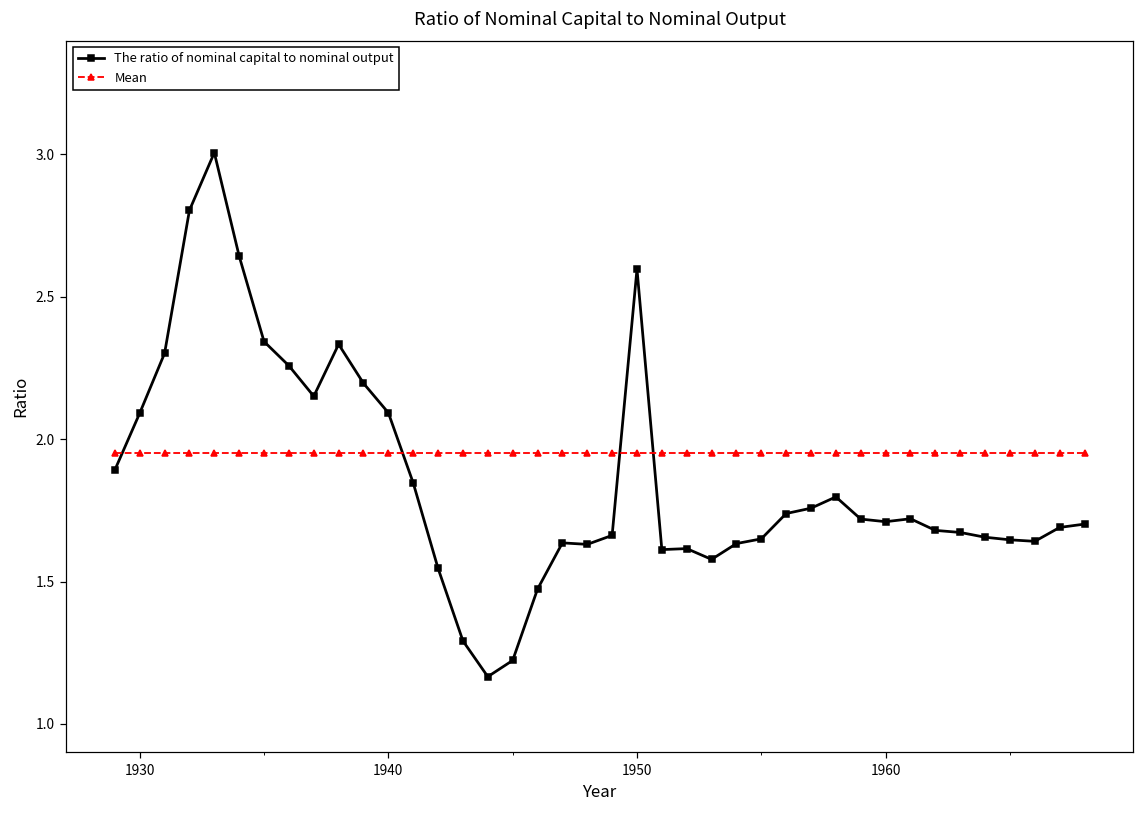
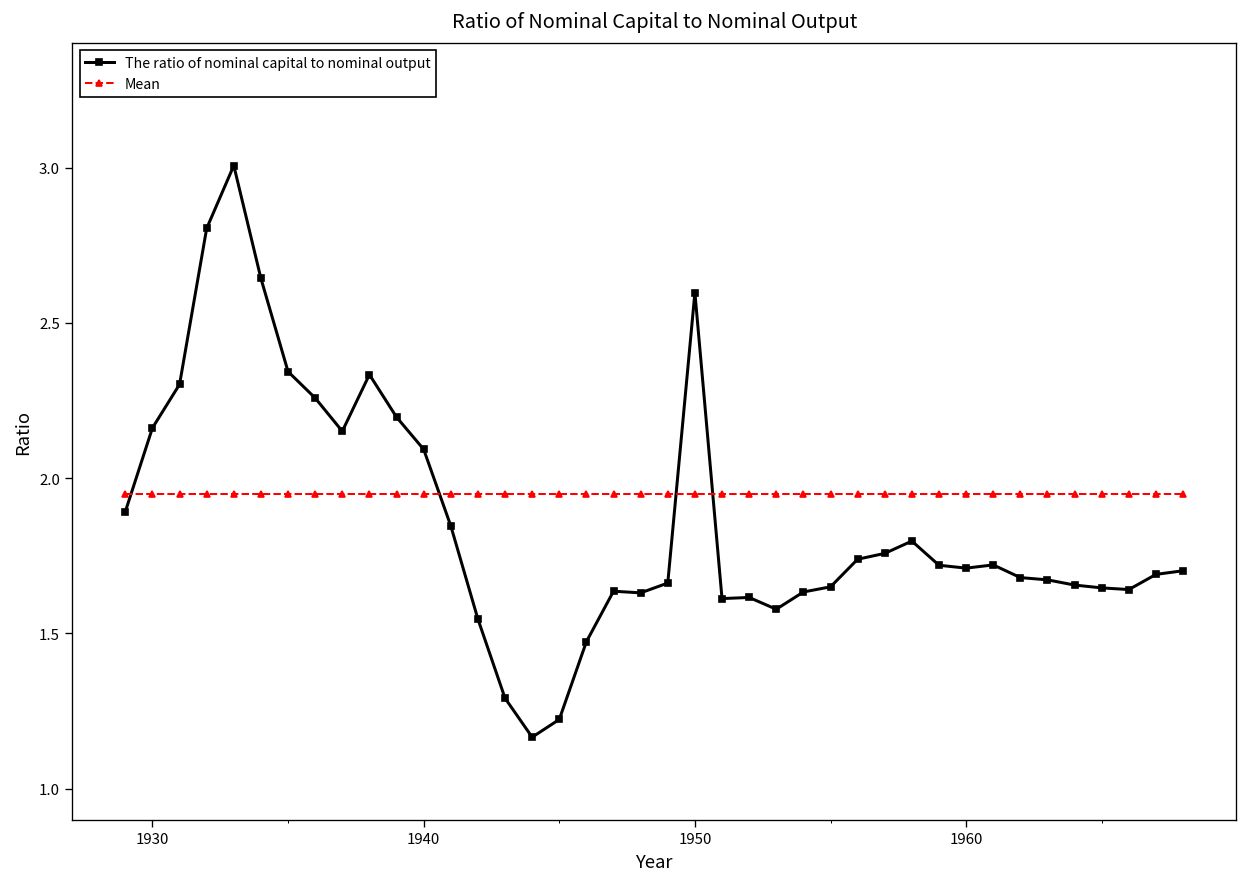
The ratio of nominal capital to nominal output, 1930: 2.09 -> 2.16
